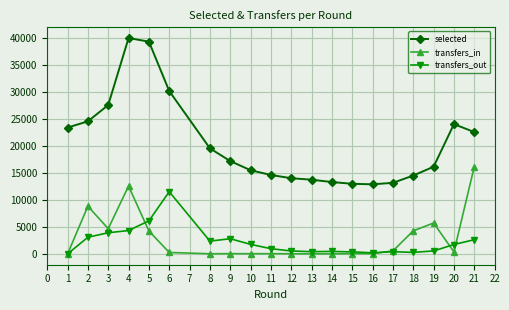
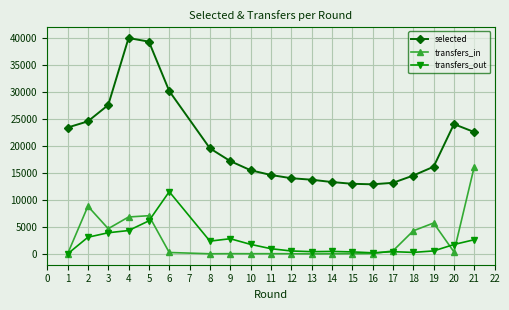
transfers_in, 4: 13000 -> 7000
transfers_in, 5: 4000 -> 7000
